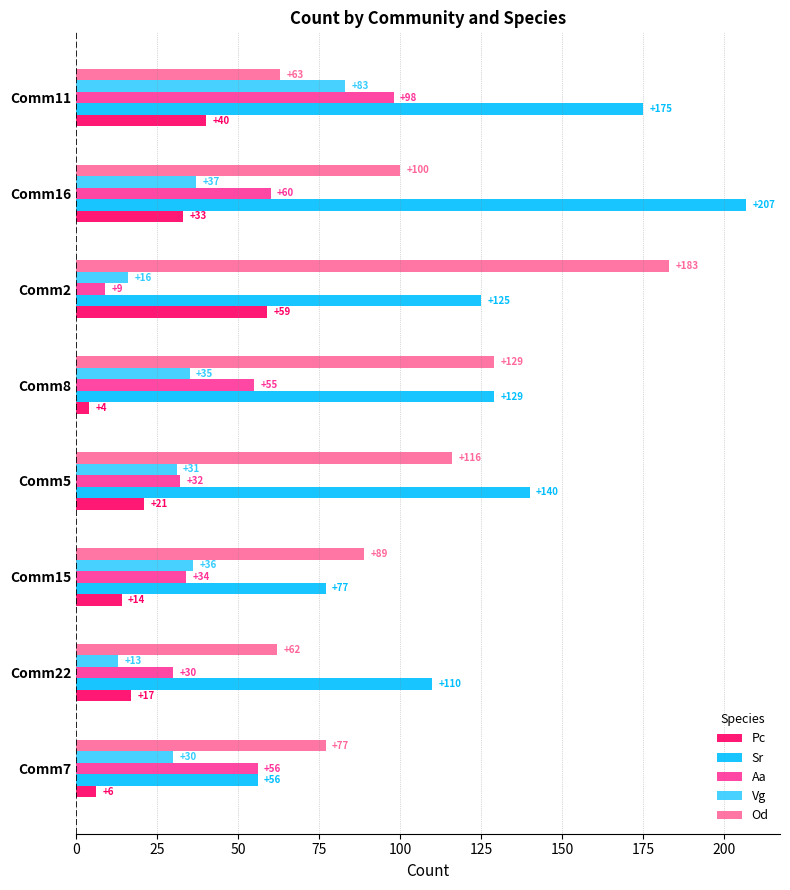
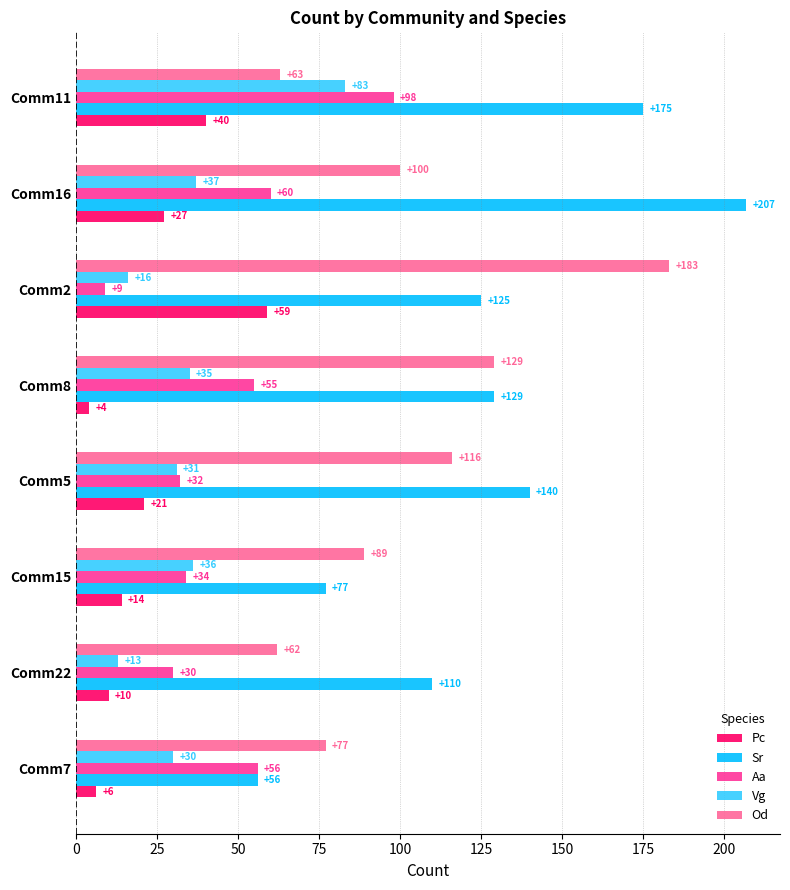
Pc, Comm16: +33 -> +27
Pc, Comm22: +17 -> +10
